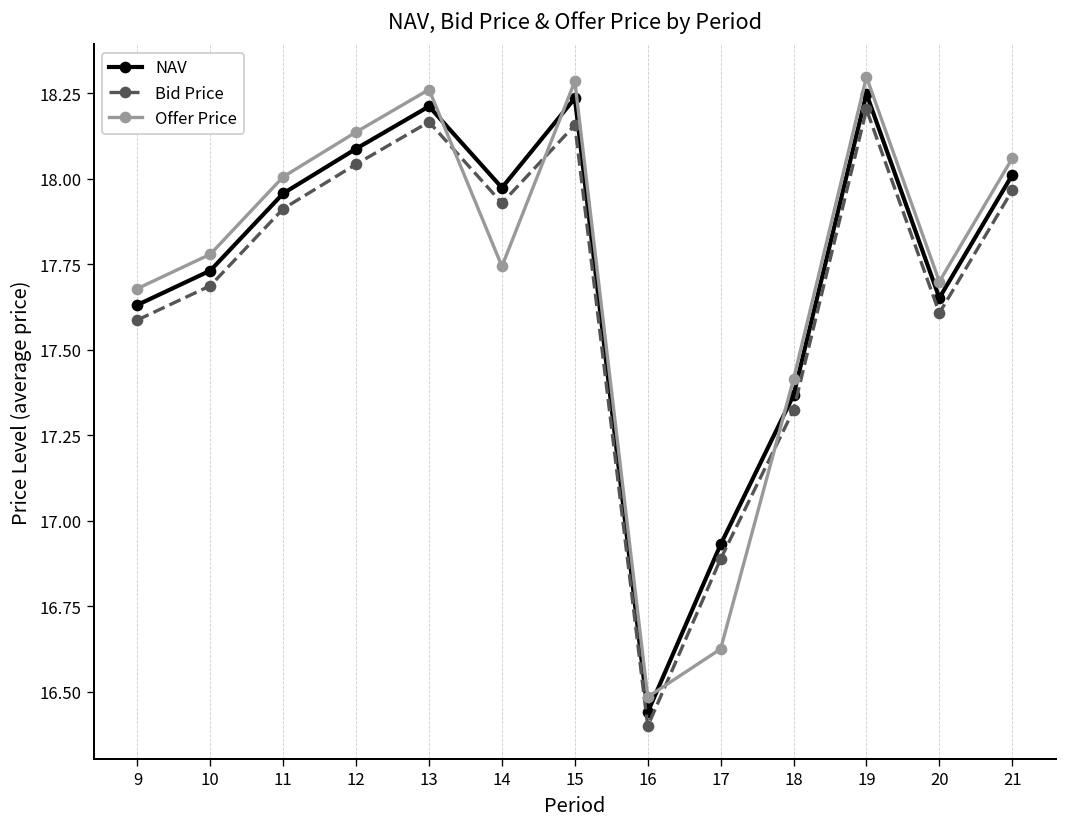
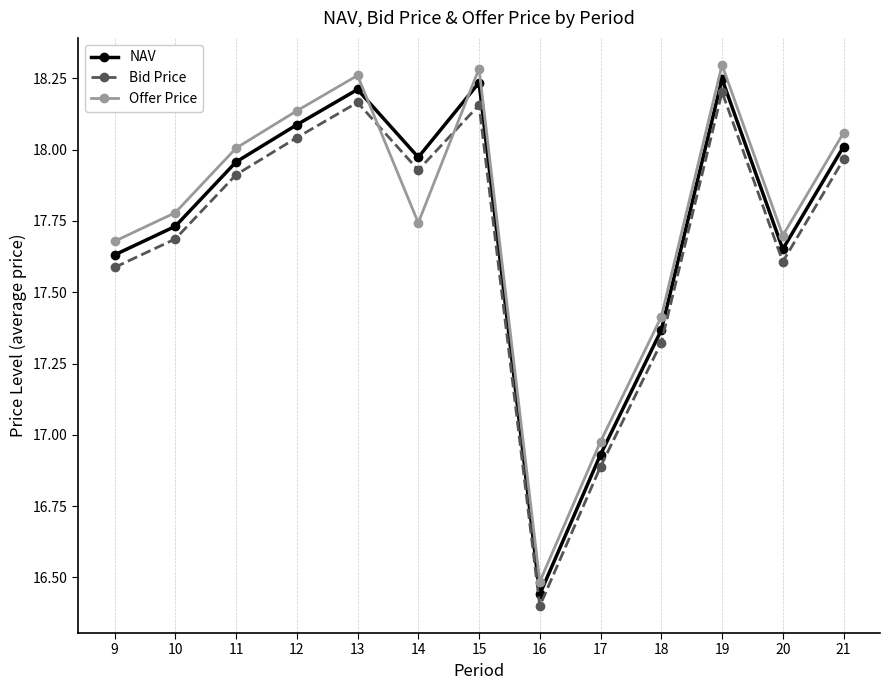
Offer Price, 17: 16.63 -> 16.98
